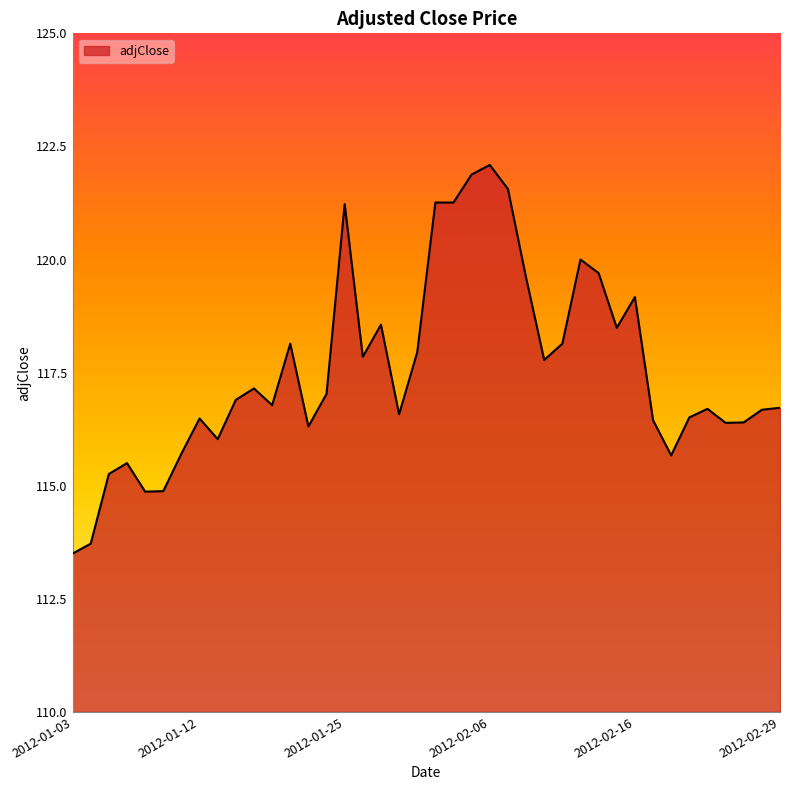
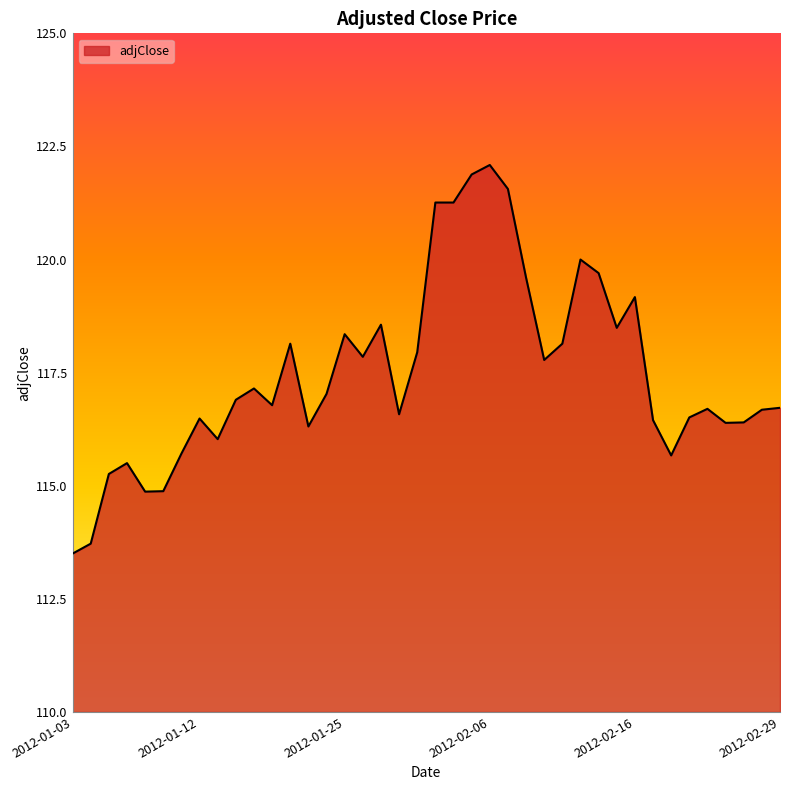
2012-01-25: 121.2 -> 118.3
